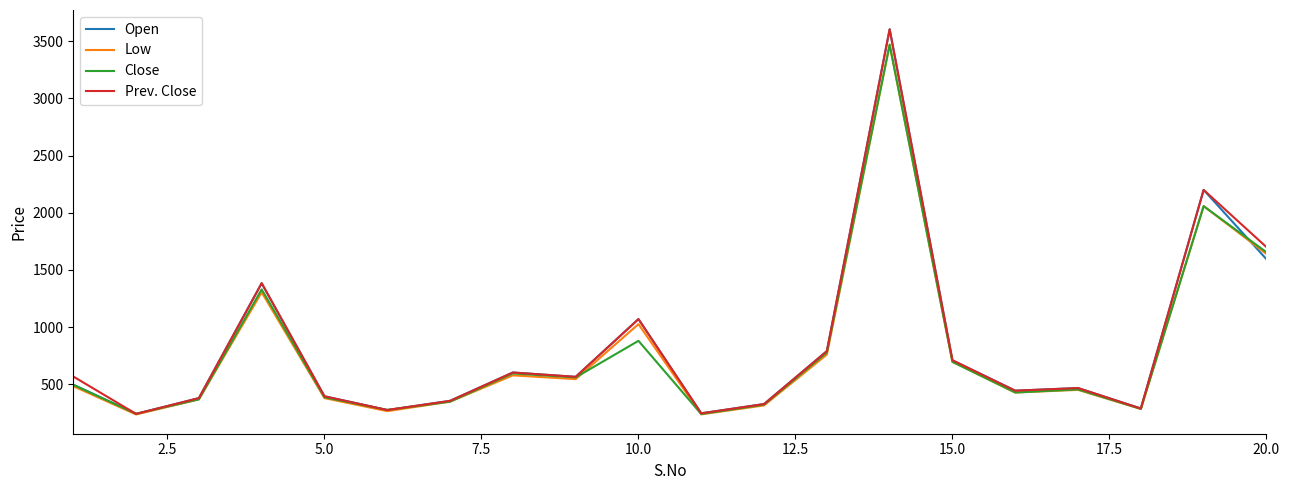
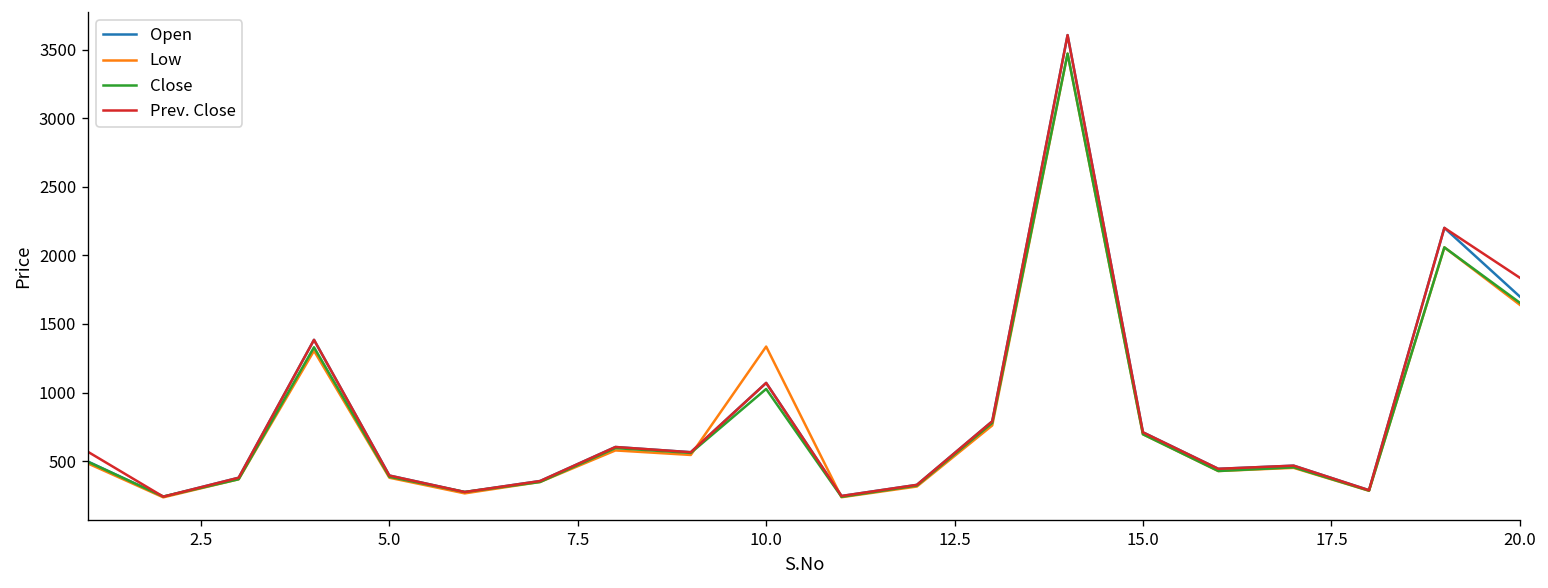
Low, 10.0: 1030 -> 1340
Close, 10.0: 880 -> 1030
Open, 20.0: 1590 -> 1700
Prev. Close, 20.0: 1700 -> 1840
